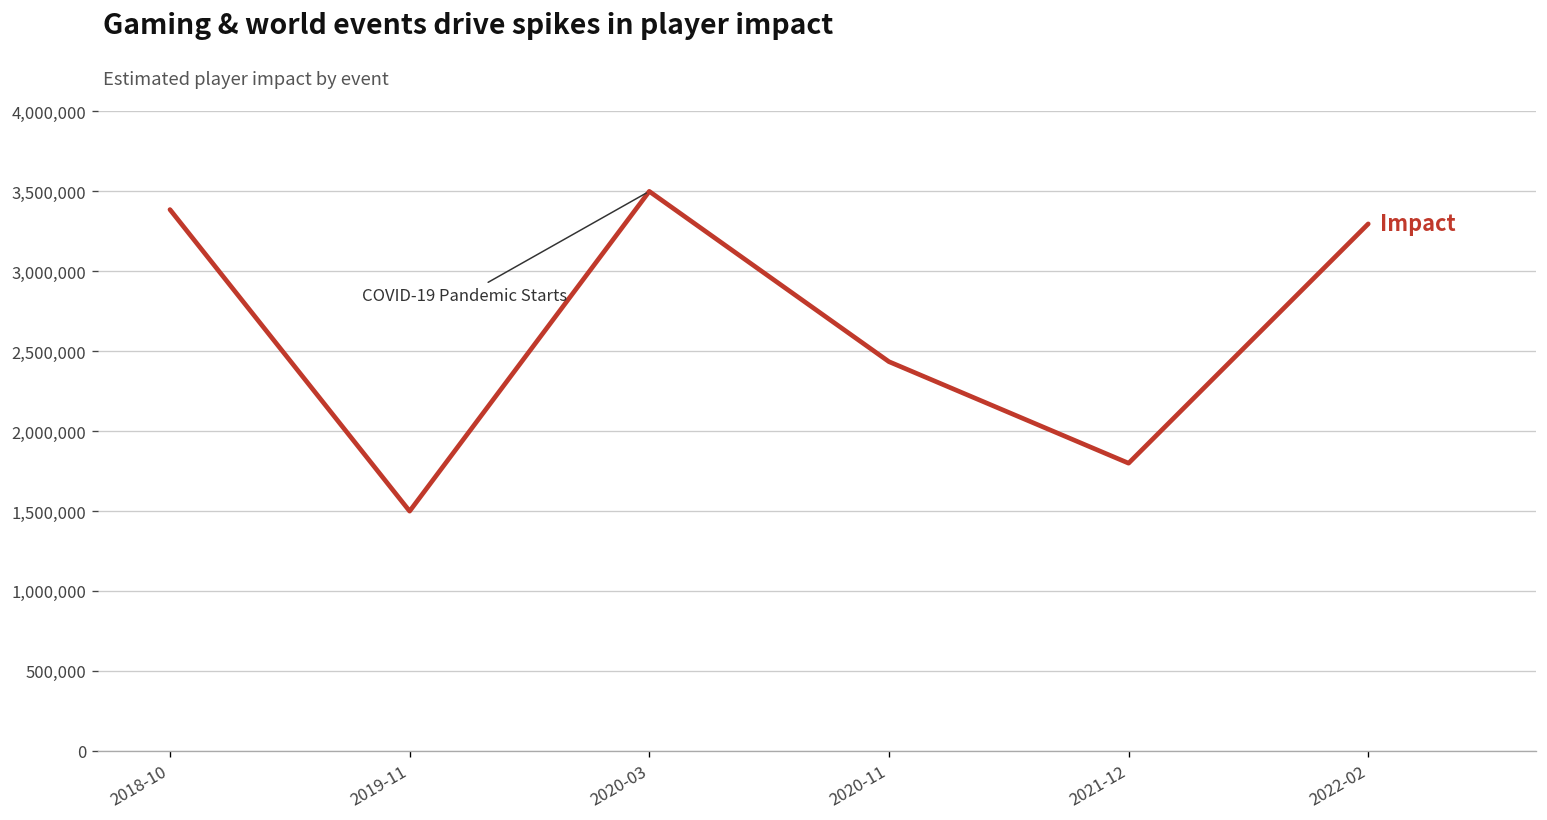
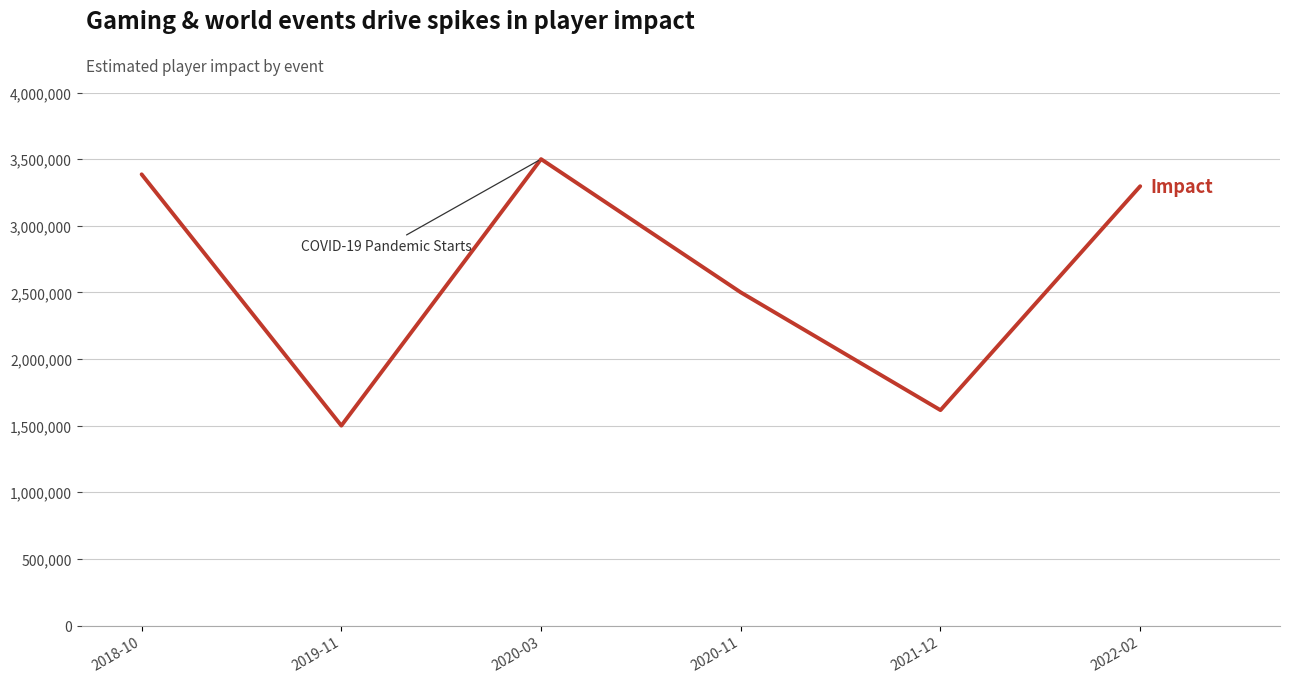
2020-11: 2,430,000 -> 2,500,000
2021-12: 1,800,000 -> 1,620,000
